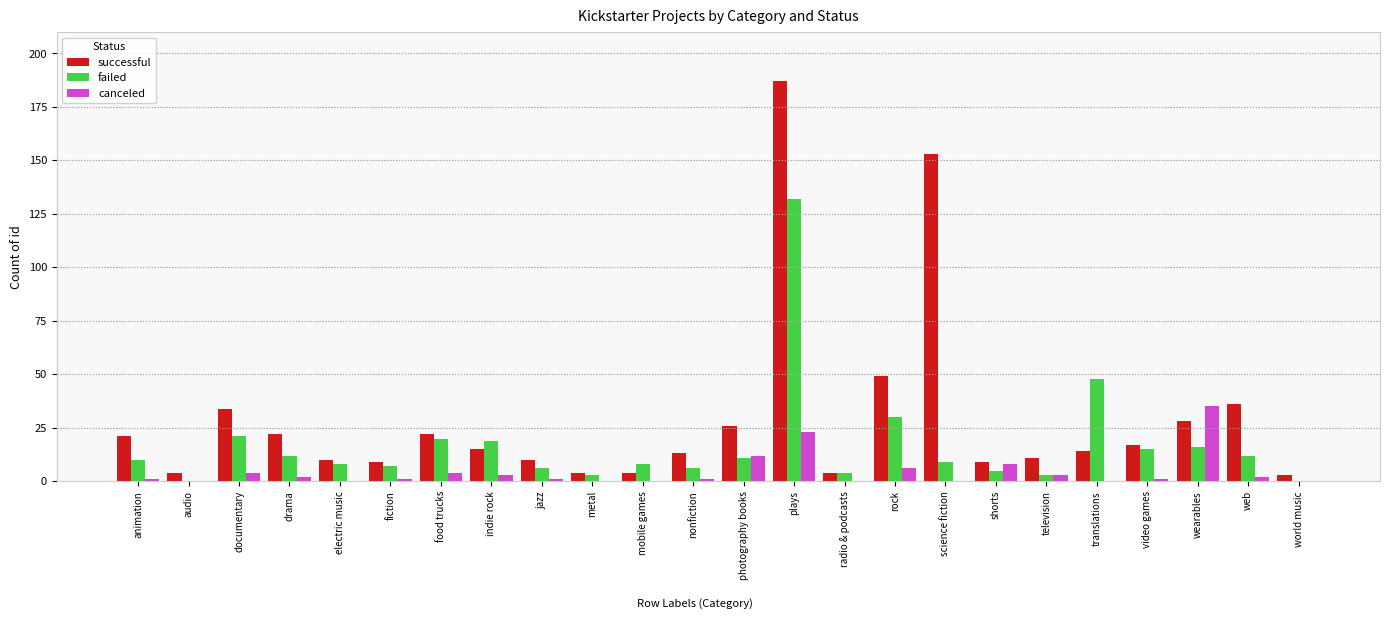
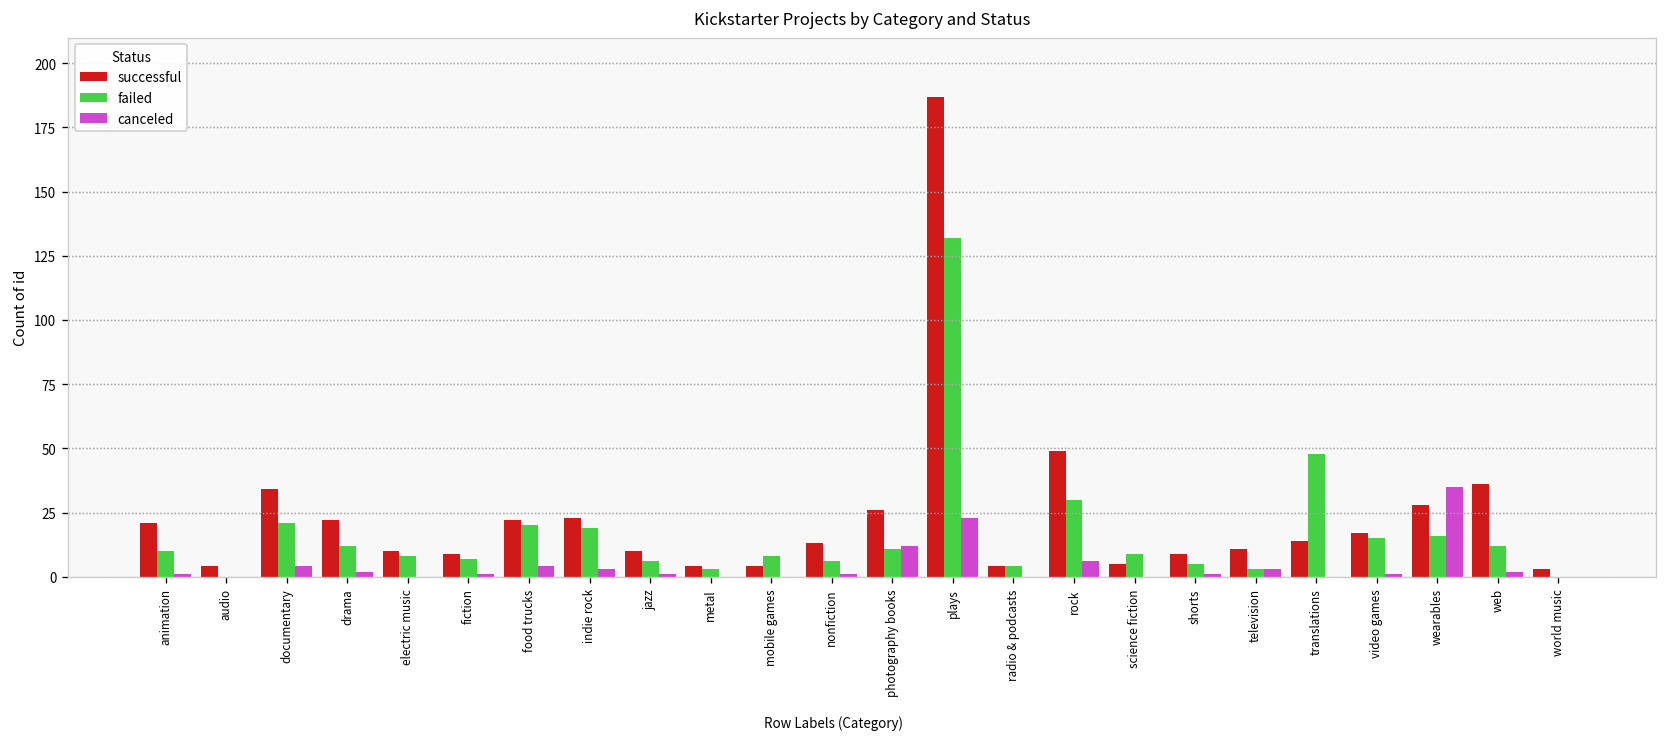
successful, indie rock: 15 -> 23
successful, science fiction: 153 -> 5
canceled, shorts: 8 -> 1
